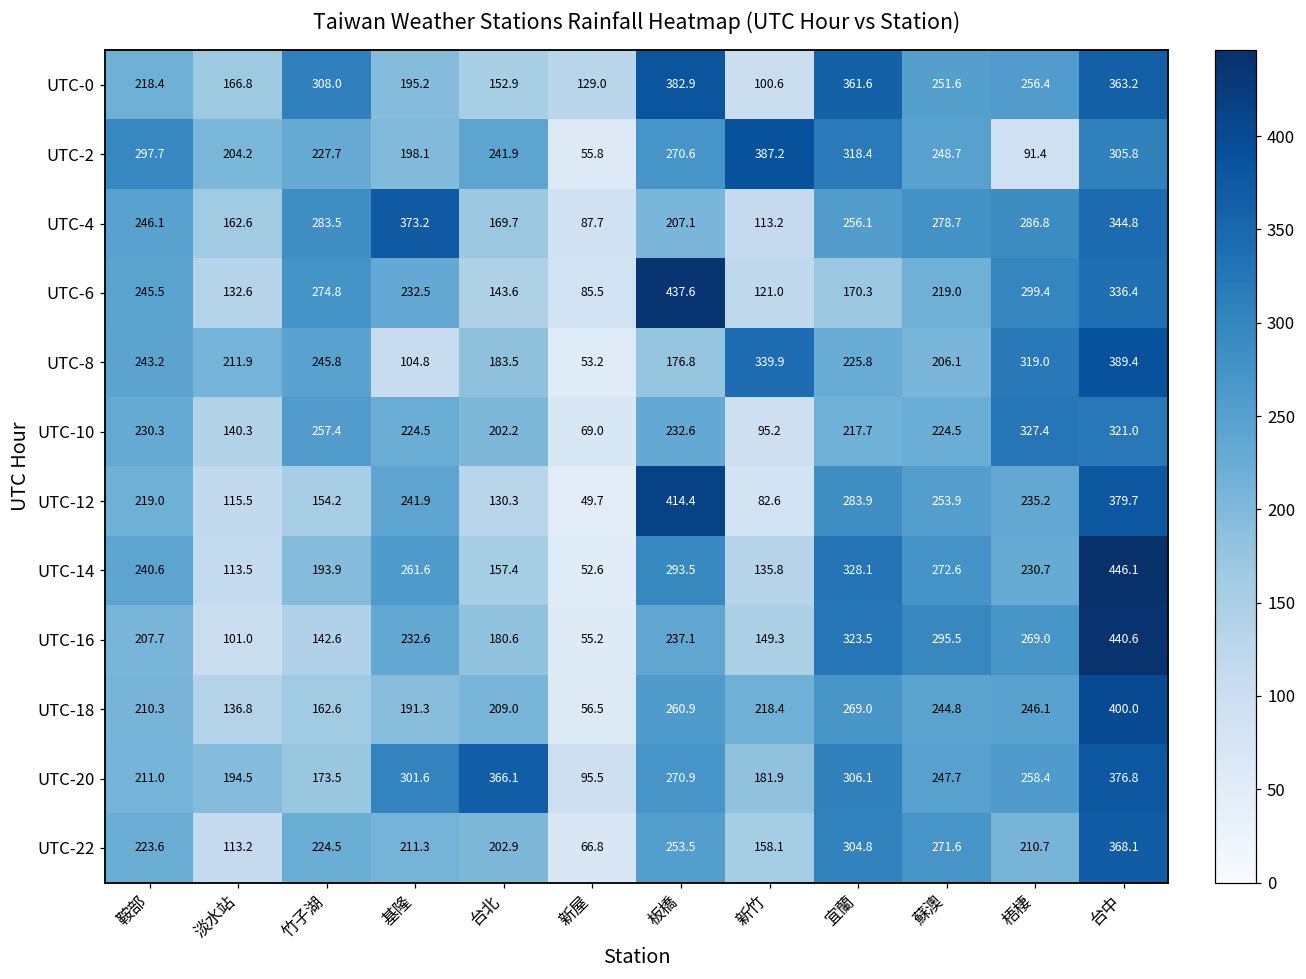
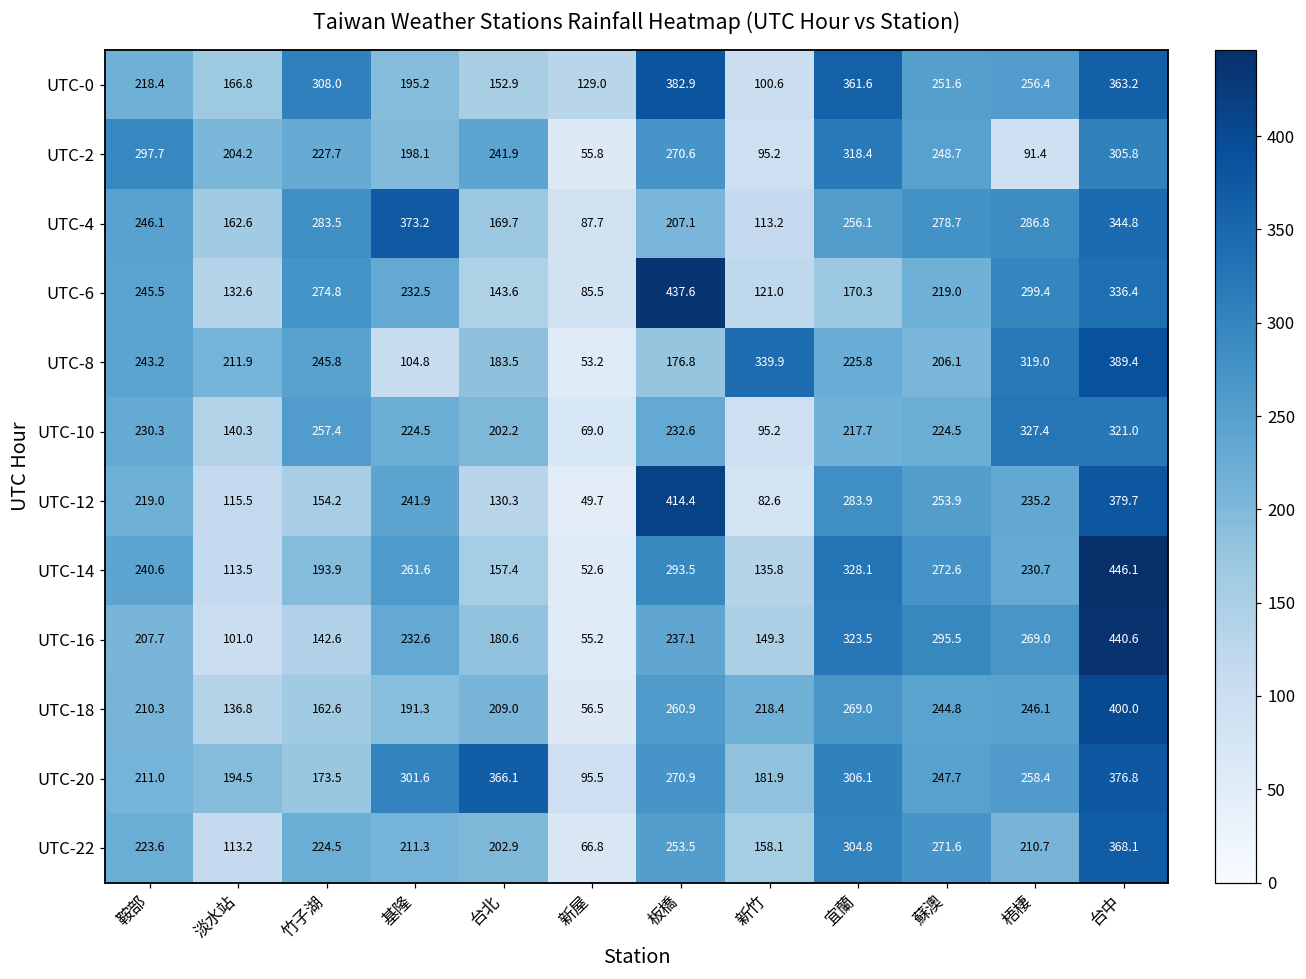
UTC-2, 新竹: 387.2 -> 95.2
